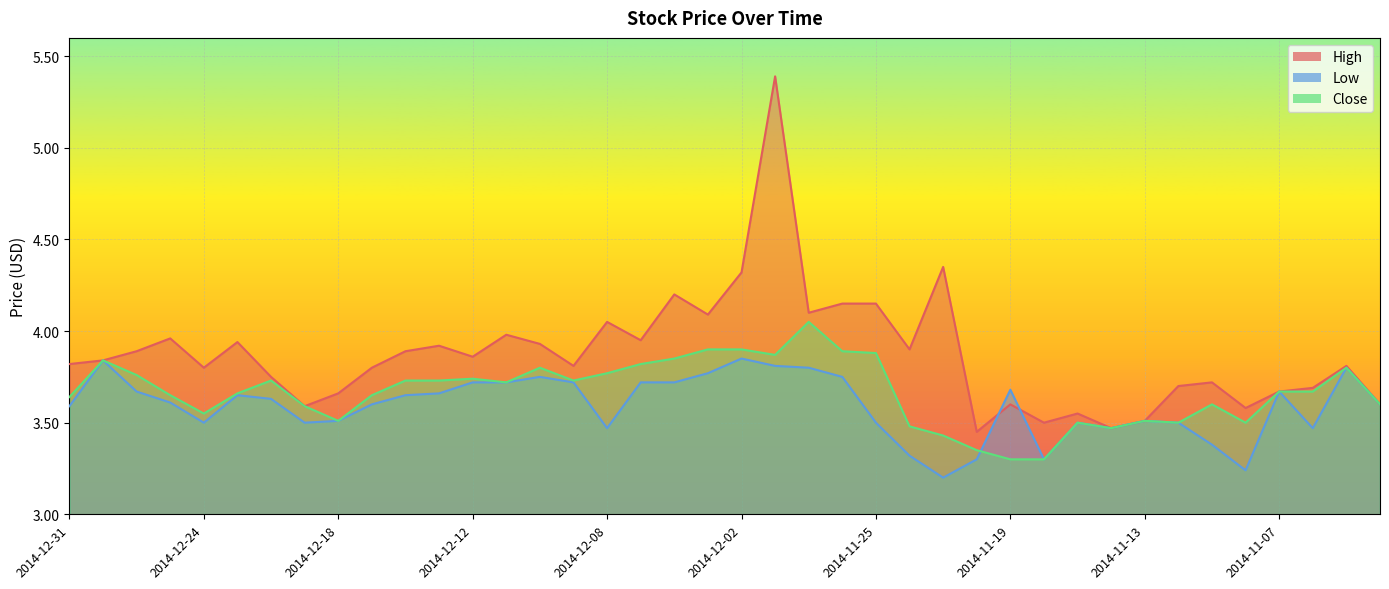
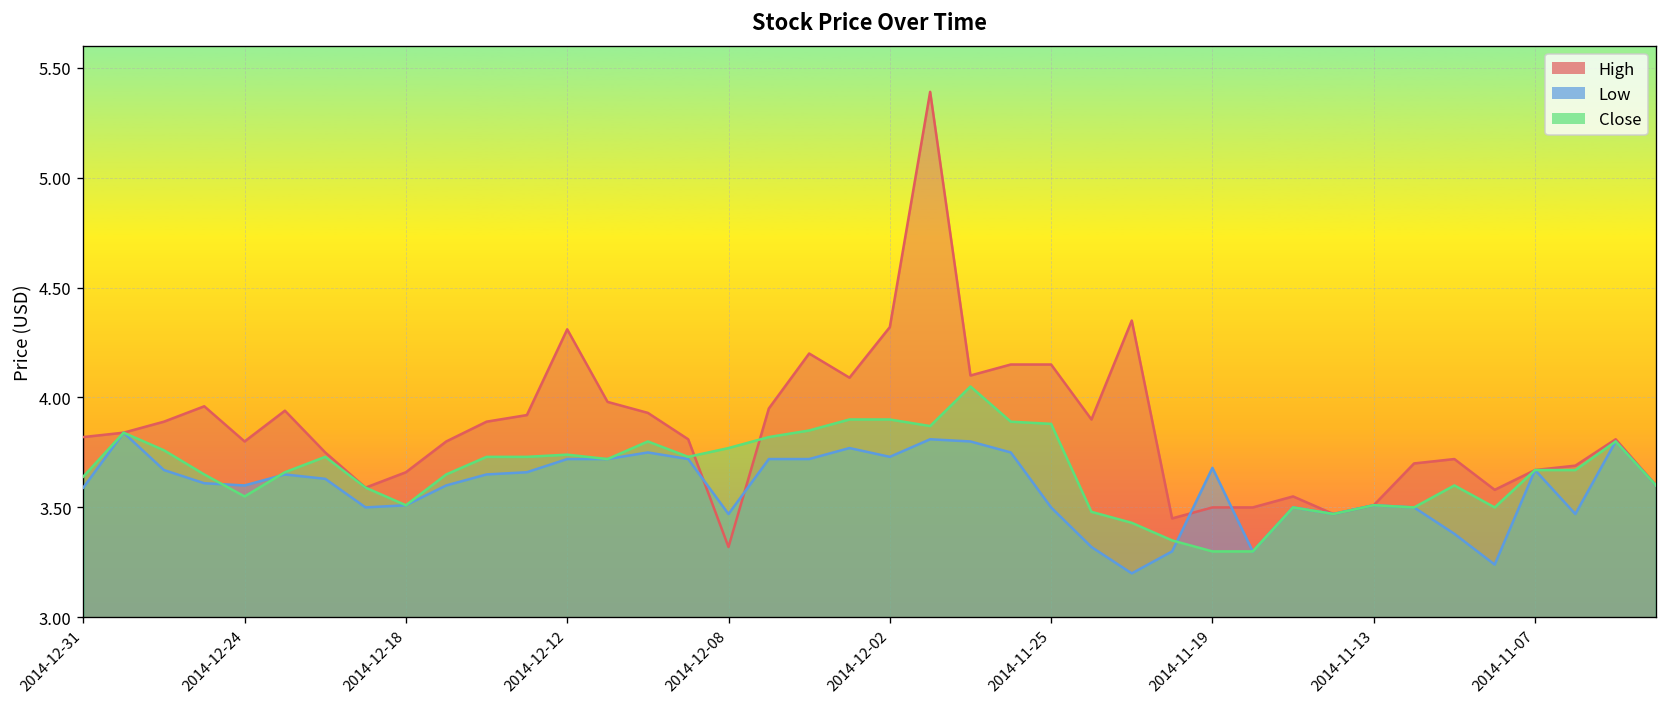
Low, 2014-12-24: 3.5 -> 3.6
High, 2014-12-12: 3.86 -> 4.31
High, 2014-12-08: 4.05 -> 3.32
Low, 2014-12-02: 3.85 -> 3.73
High, 2014-11-19: 3.6 -> 3.5
